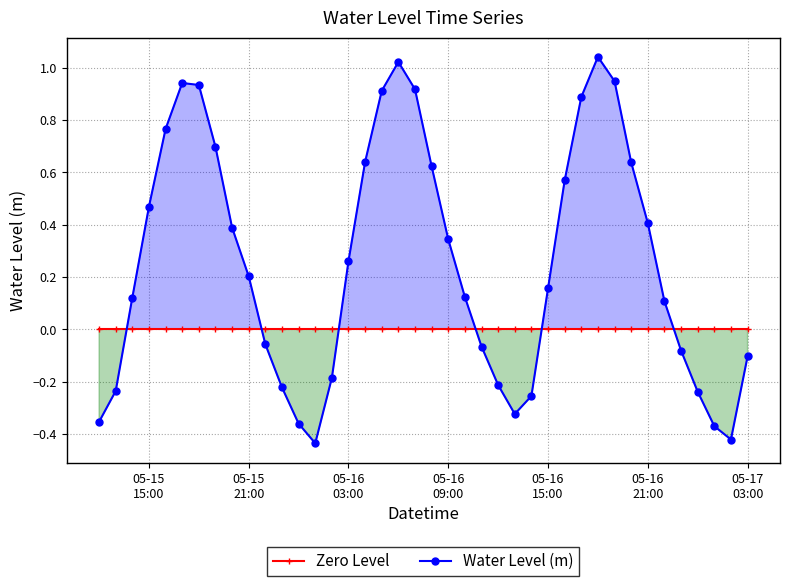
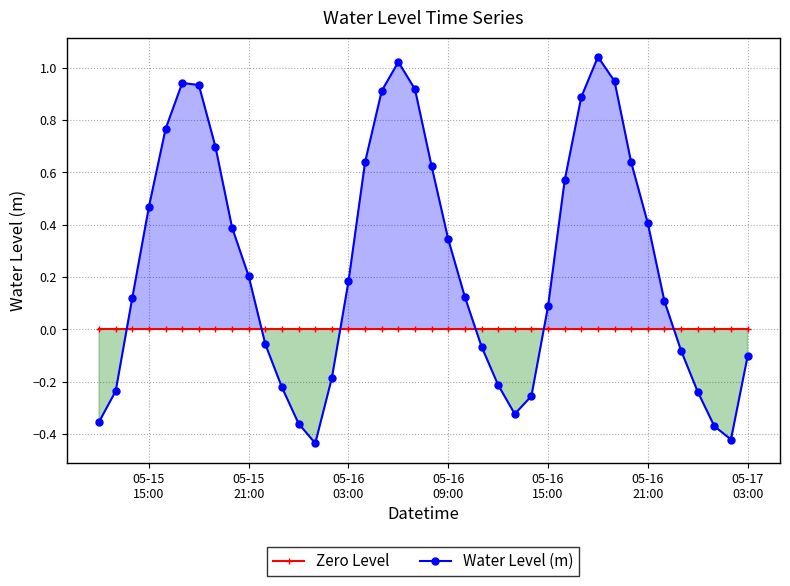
Water Level (m), 05-16 03:00: 0.26 -> 0.18
Water Level (m), 05-16 15:00: 0.16 -> 0.09
